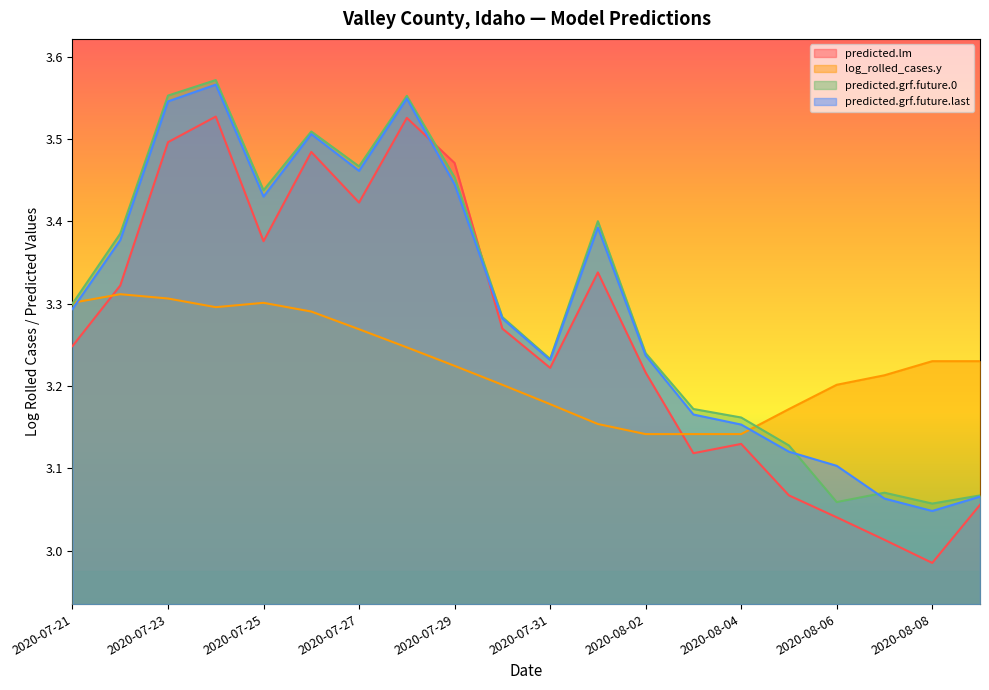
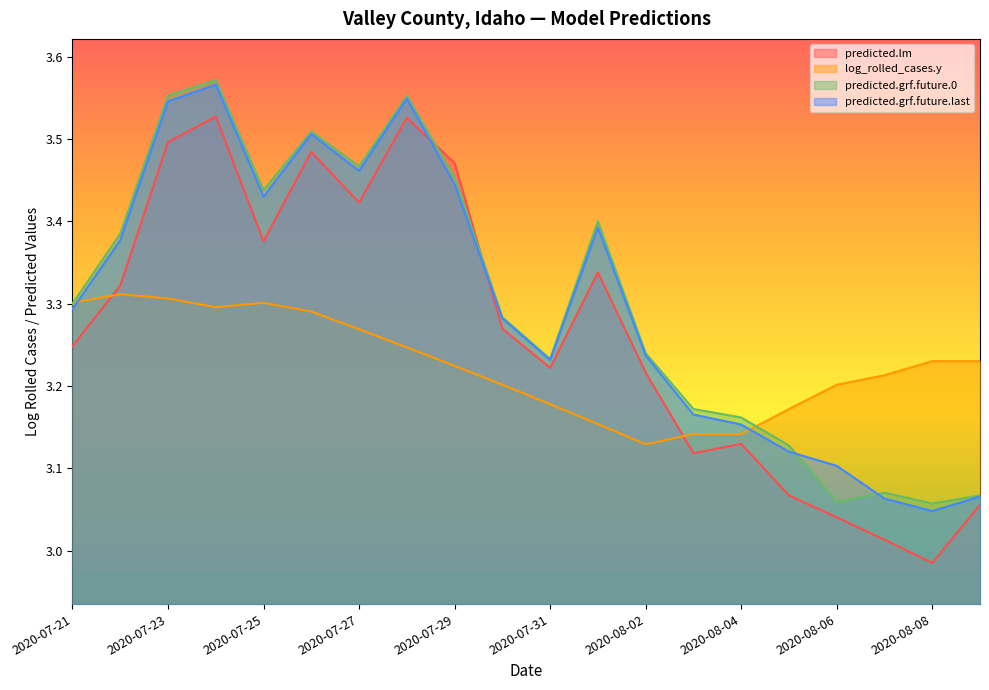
log_rolled_cases.y, 2020-08-02: 3.14 -> 3.13
